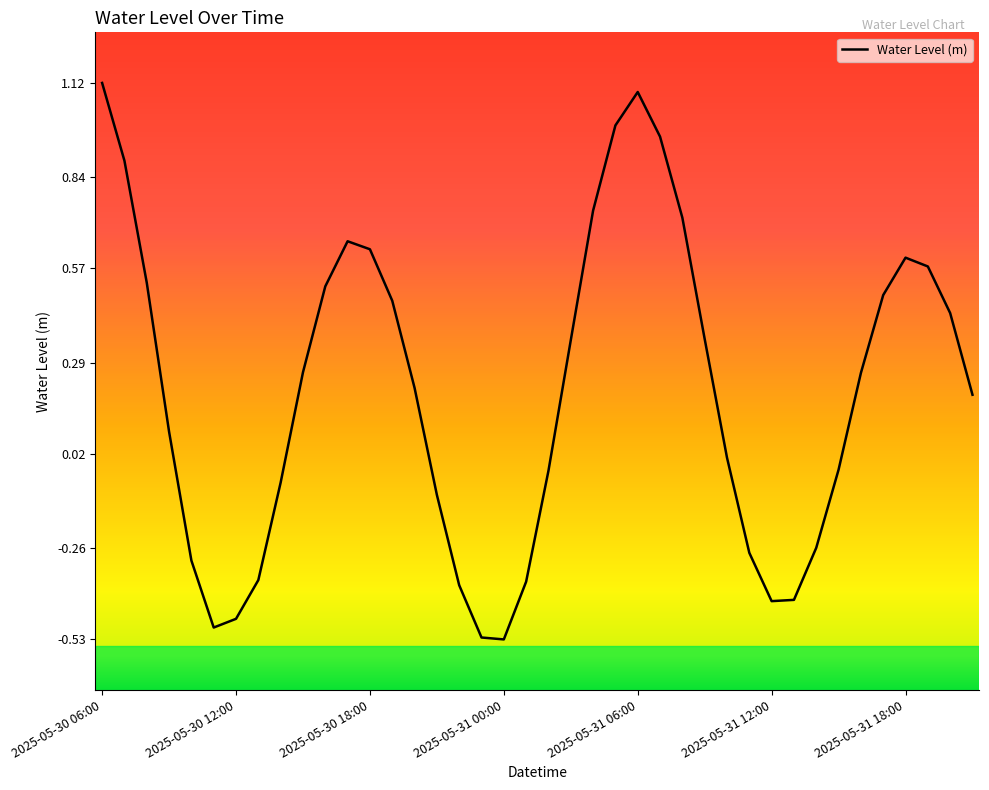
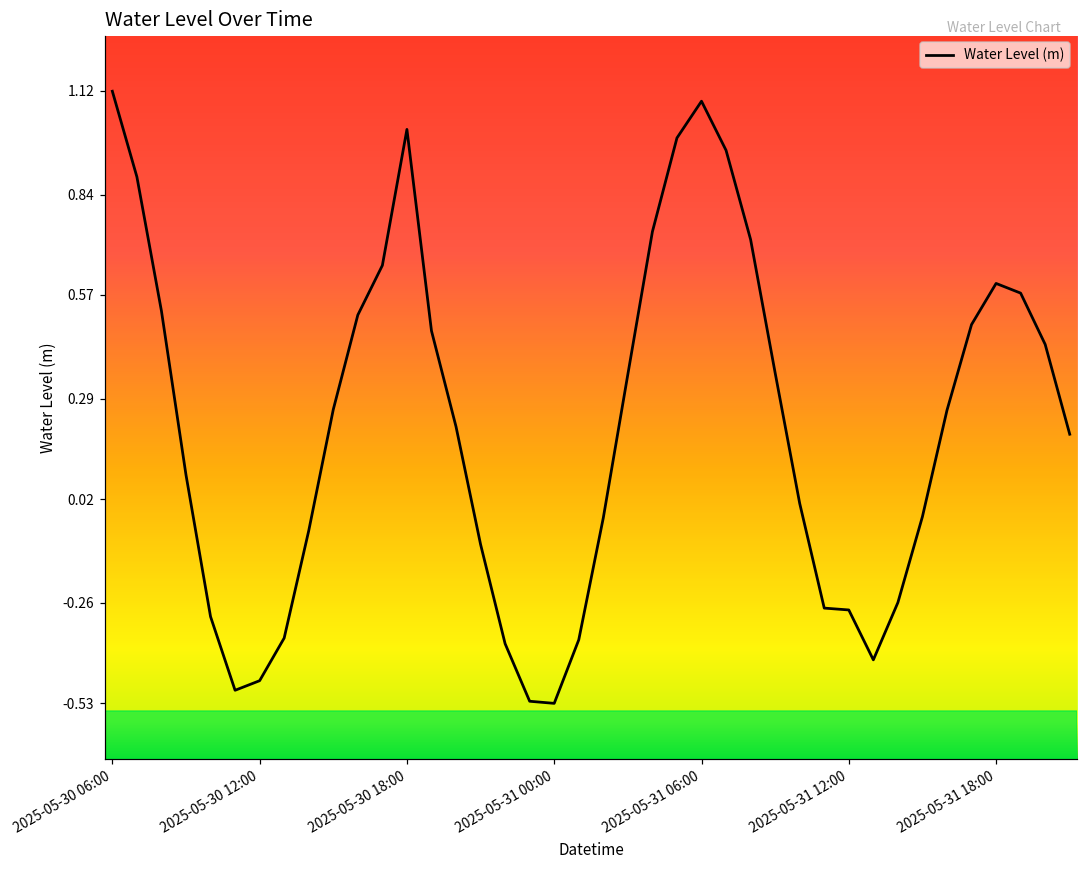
2025-05-30 18:00: 0.63 -> 1.02
2025-05-31 12:00: -0.42 -> -0.28
